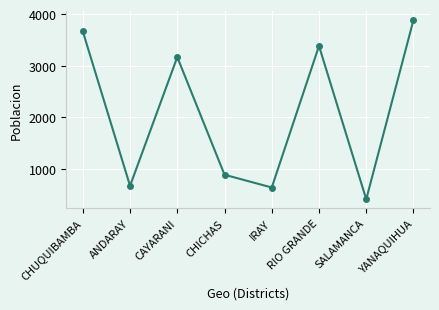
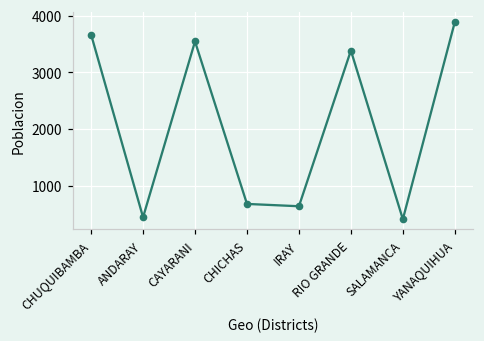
ANDARAY: 700 -> 400
CAYARANI: 3200 -> 3500
CHICHAS: 900 -> 700
